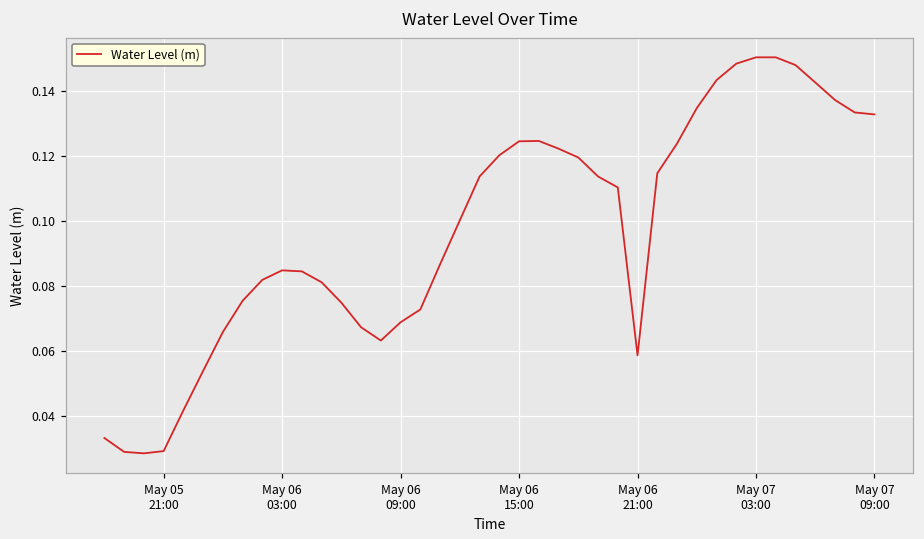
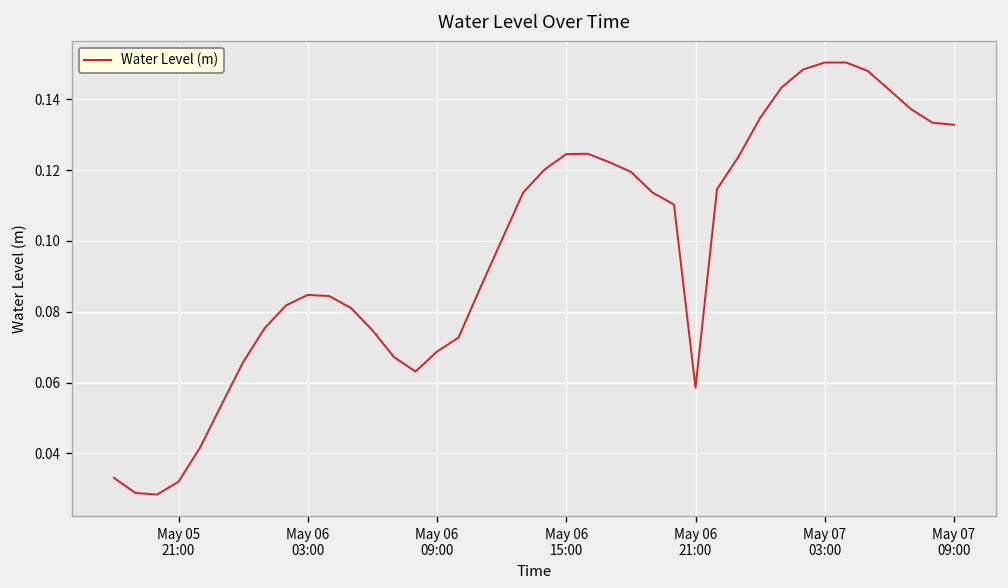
May 05 21:00: 0.029 -> 0.032
